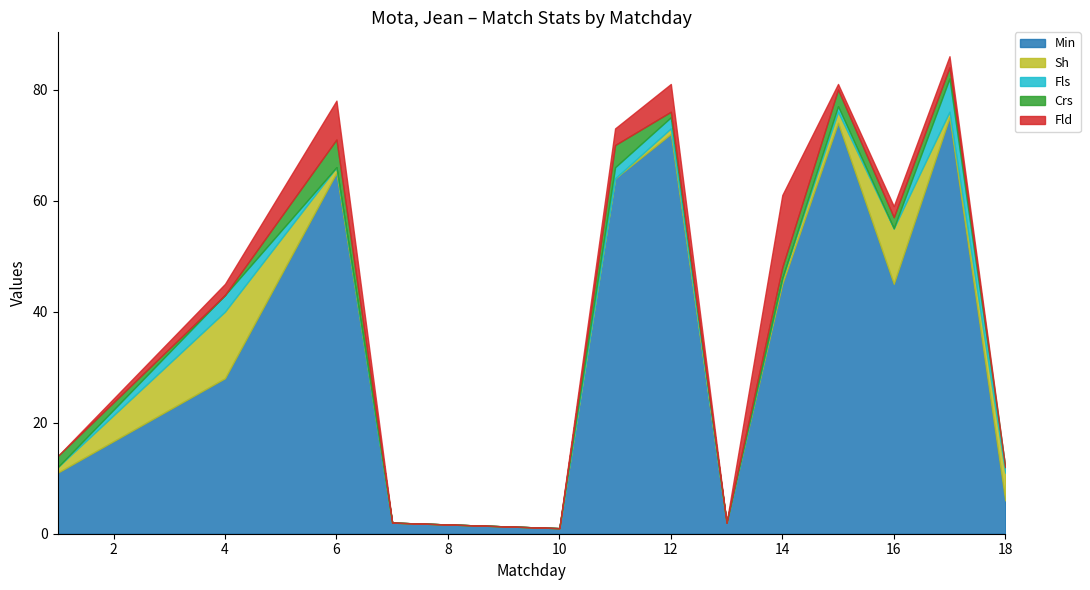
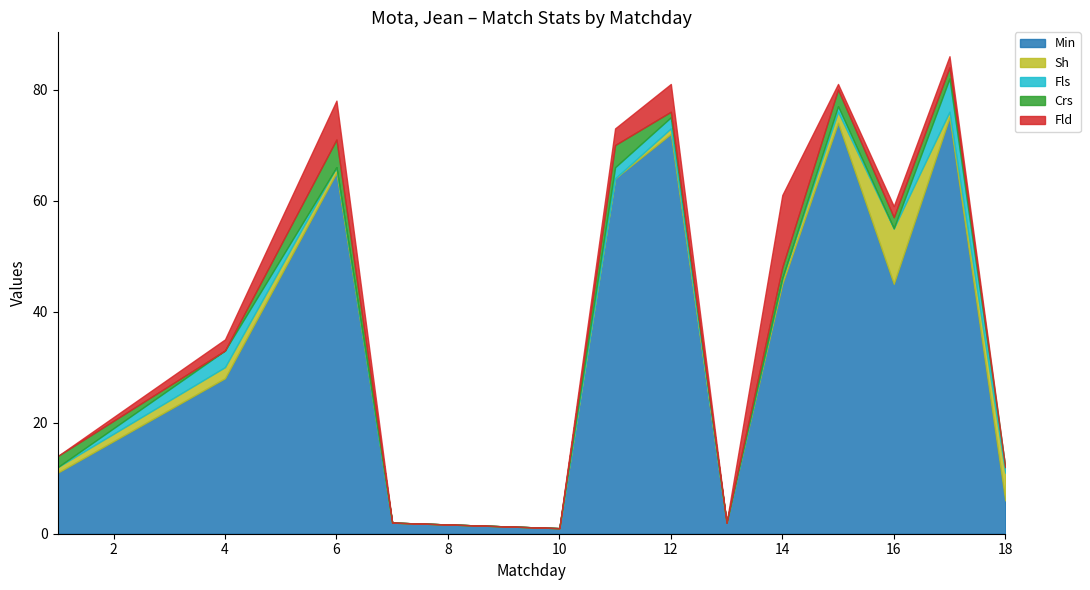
Sh, 4: 12 -> 2
